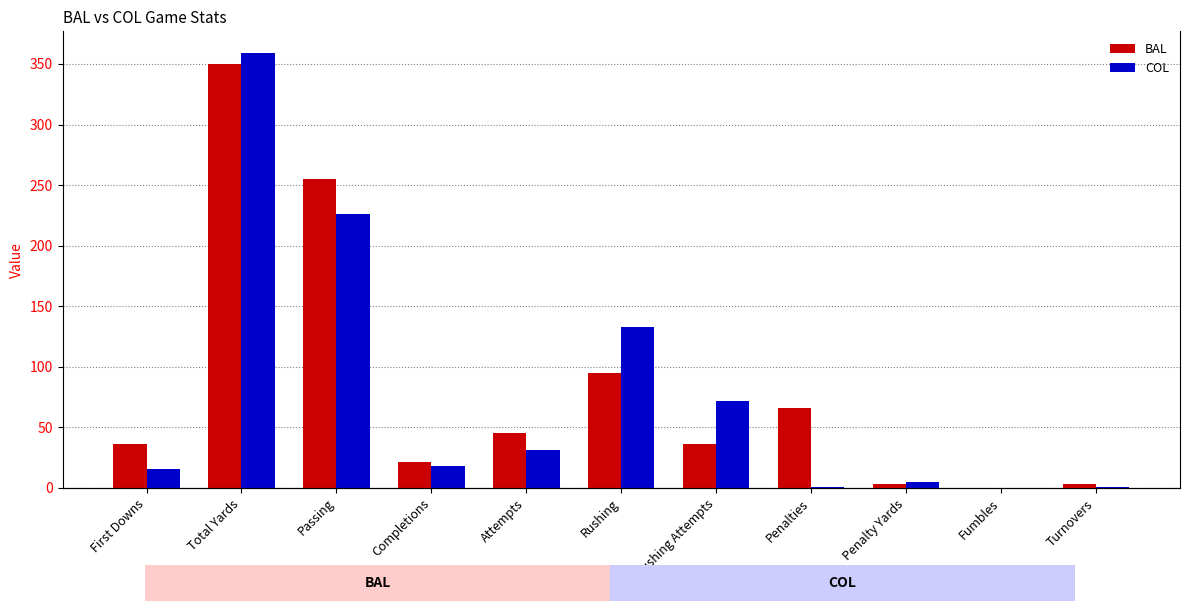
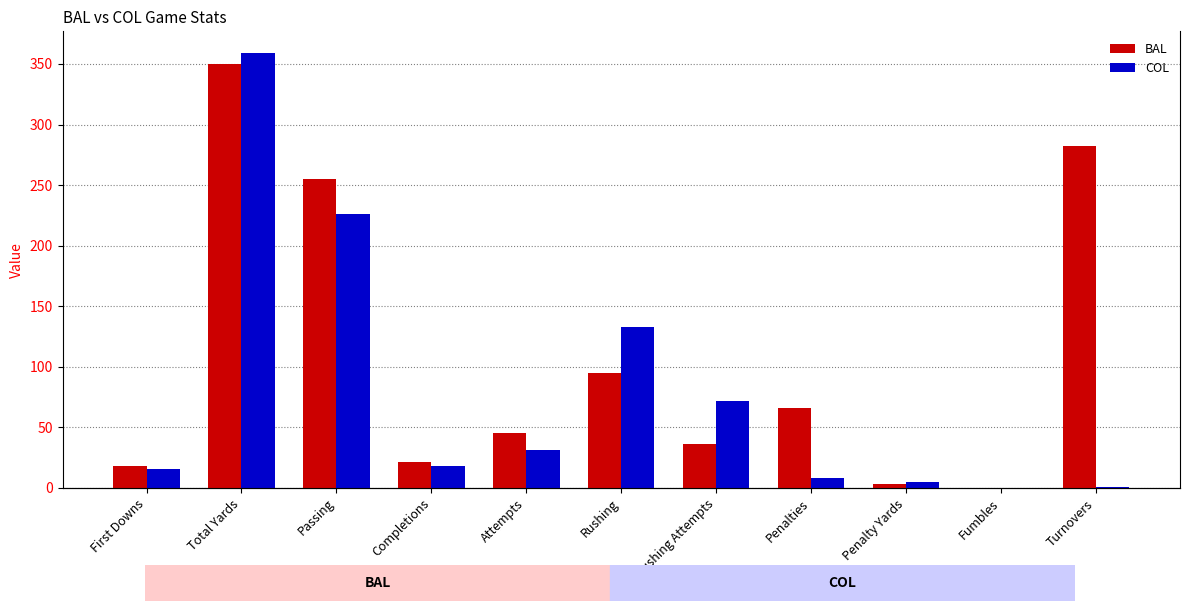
BAL, First Downs: 36 -> 18
COL, Penalties: 1 -> 8
BAL, Turnovers: 3 -> 282
